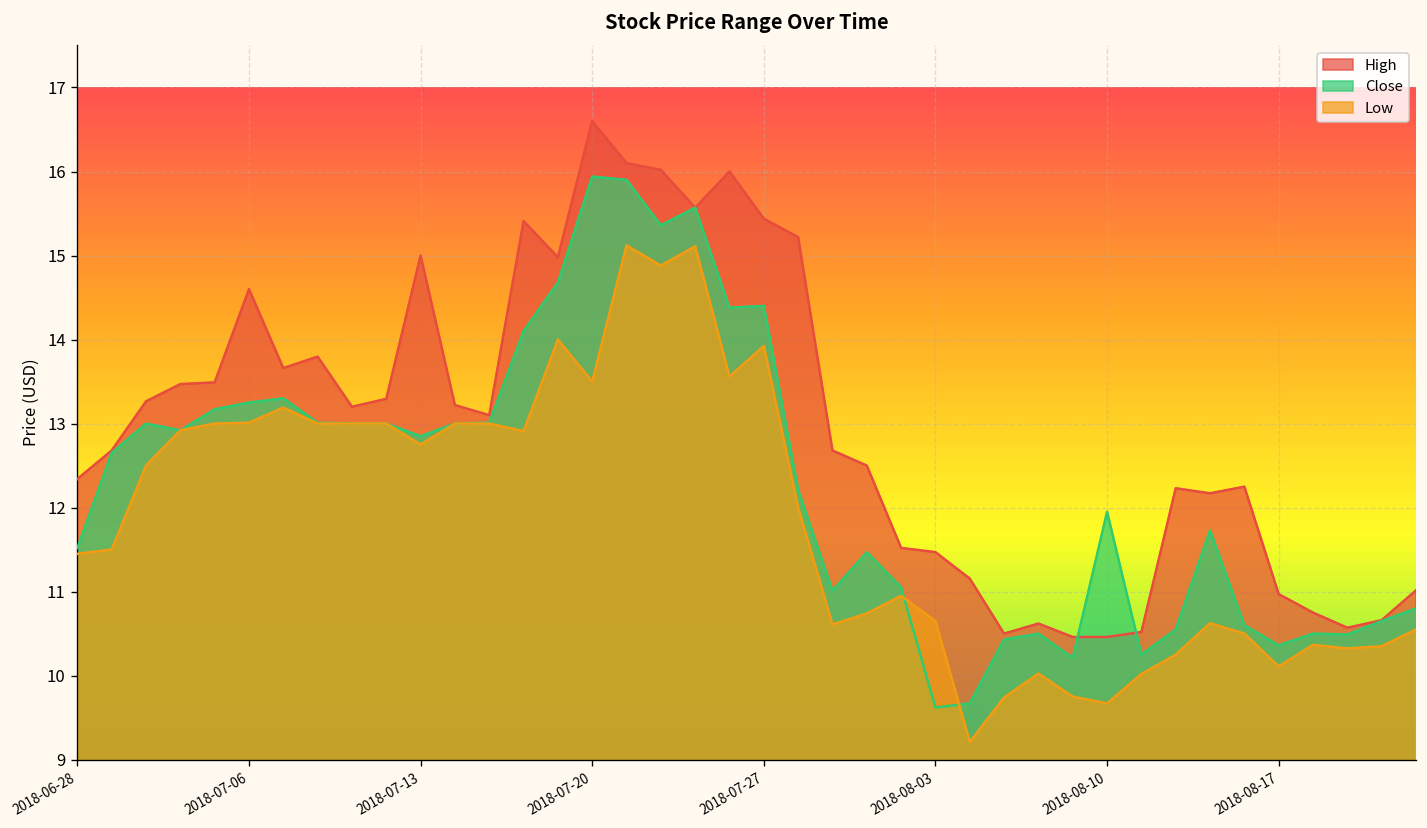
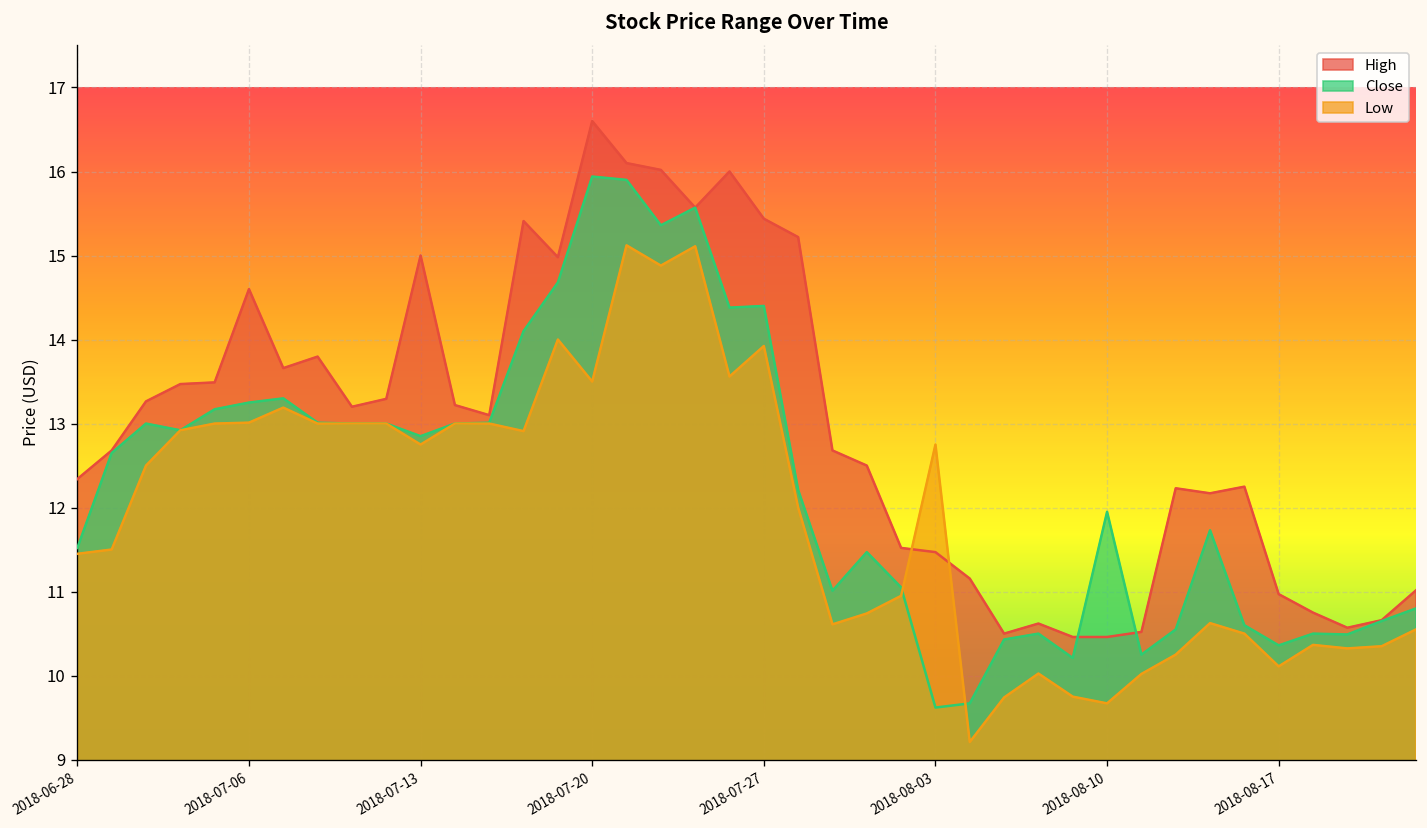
Low, 2018-08-03: 10.7 -> 12.8
